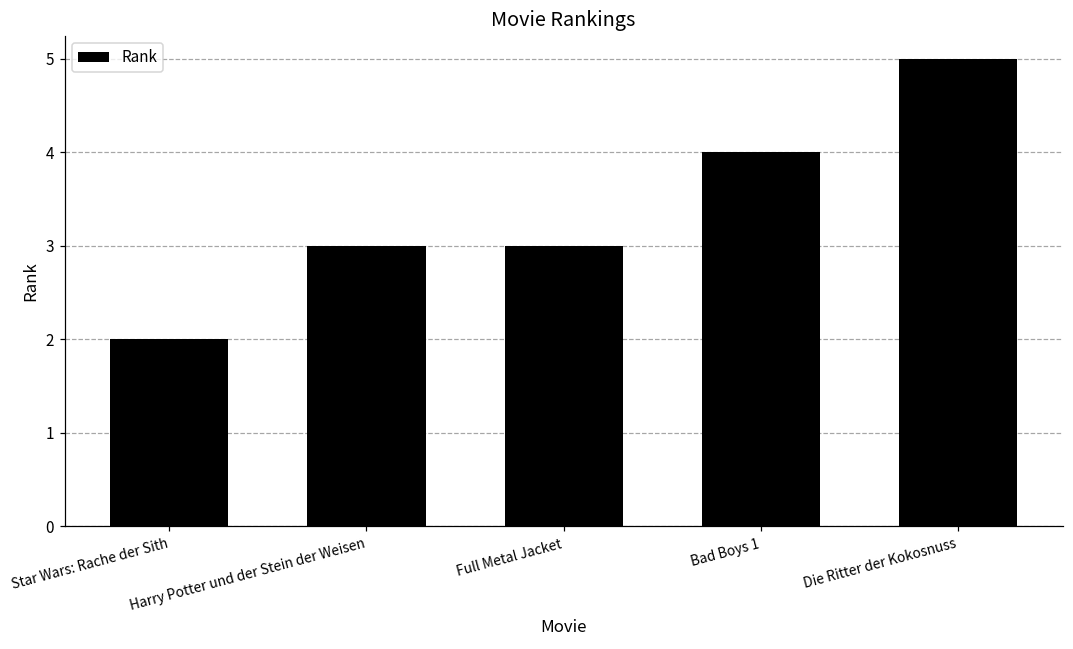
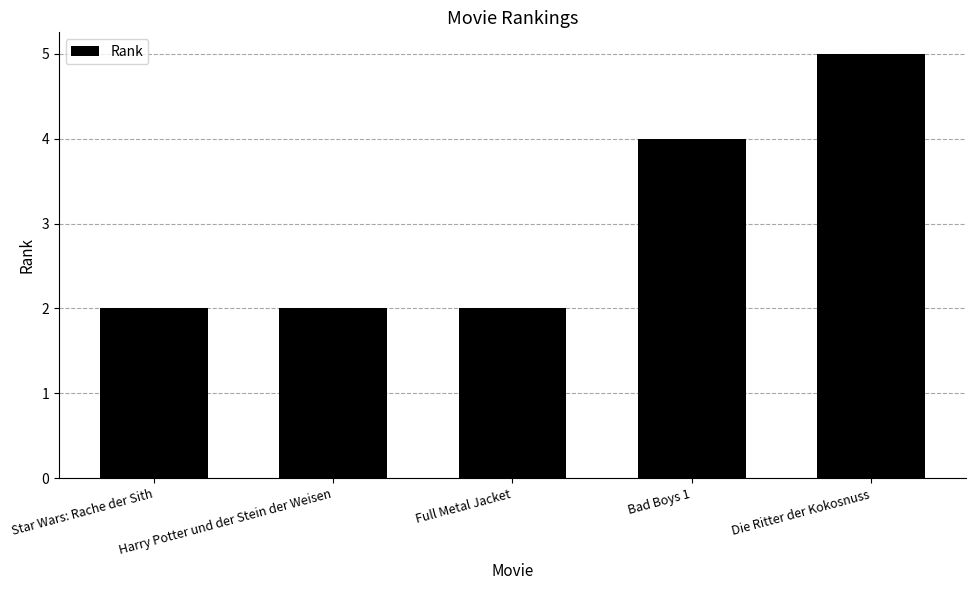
Harry Potter und der Stein der Weisen: 3 -> 2
Full Metal Jacket: 3 -> 2
